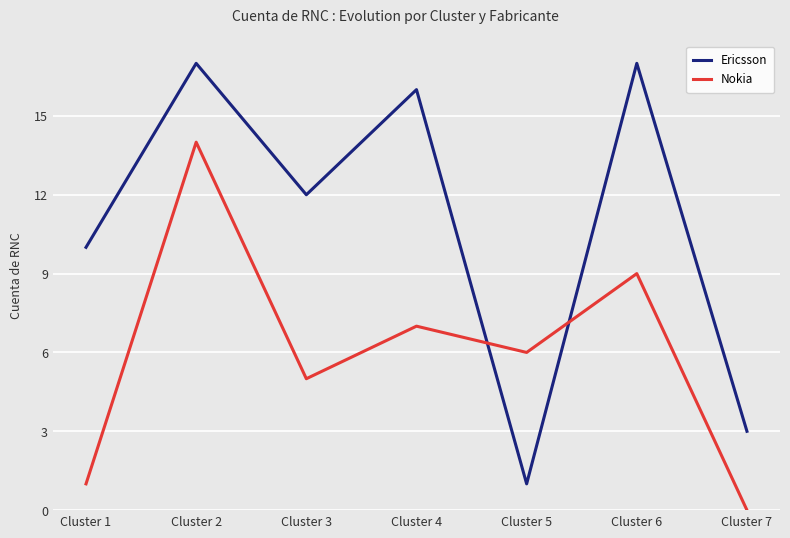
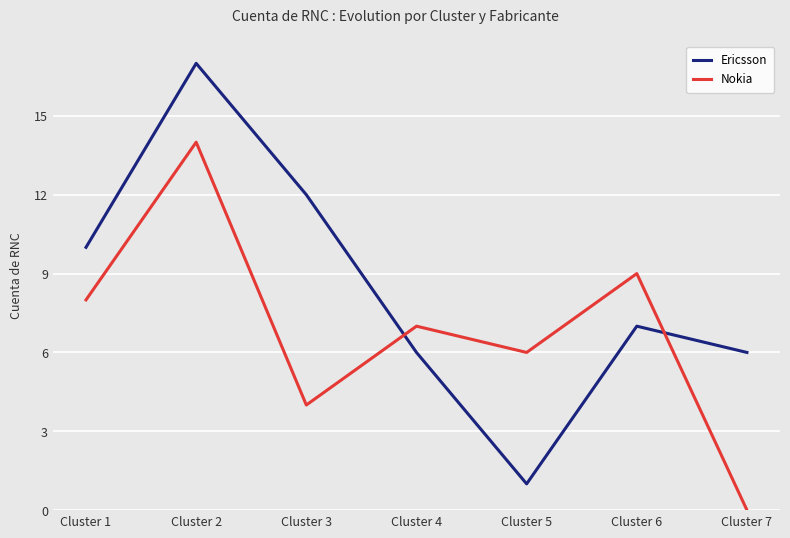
Nokia, Cluster 1: 1 -> 8
Nokia, Cluster 3: 5 -> 4
Ericsson, Cluster 4: 16 -> 6
Ericsson, Cluster 6: 17 -> 7
Ericsson, Cluster 7: 3 -> 6
